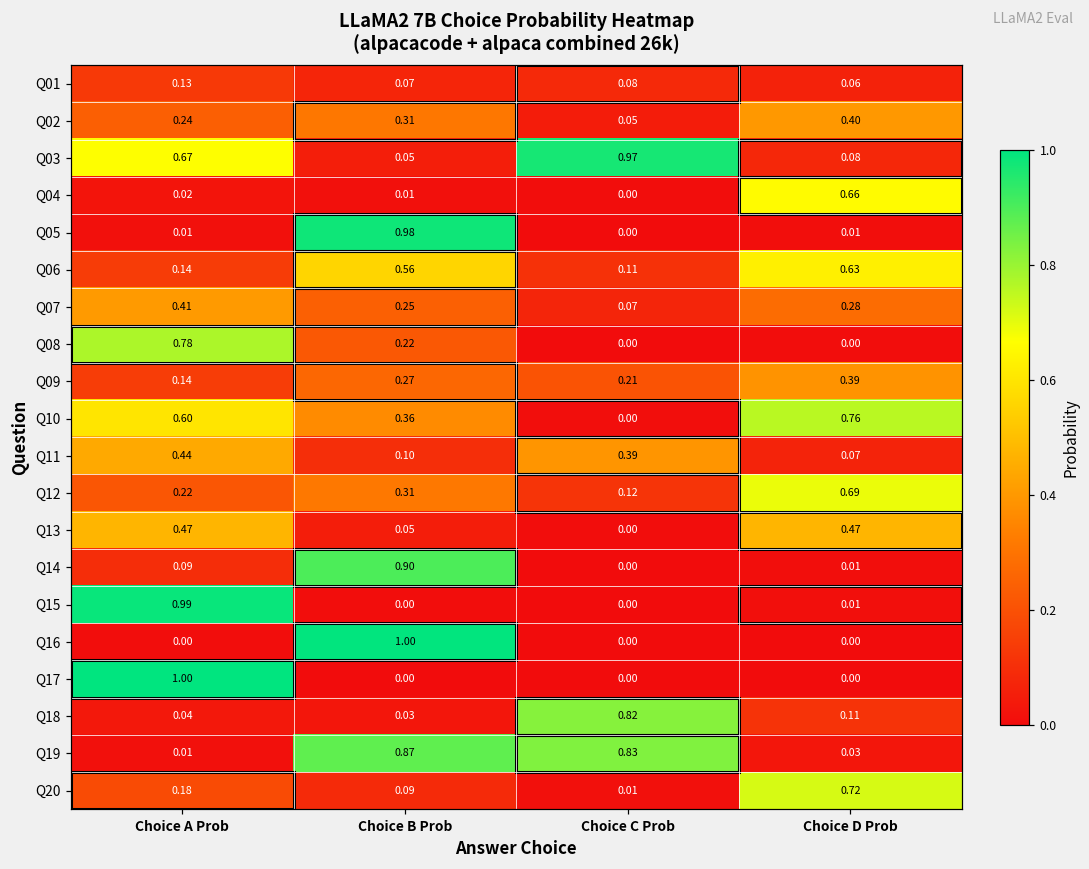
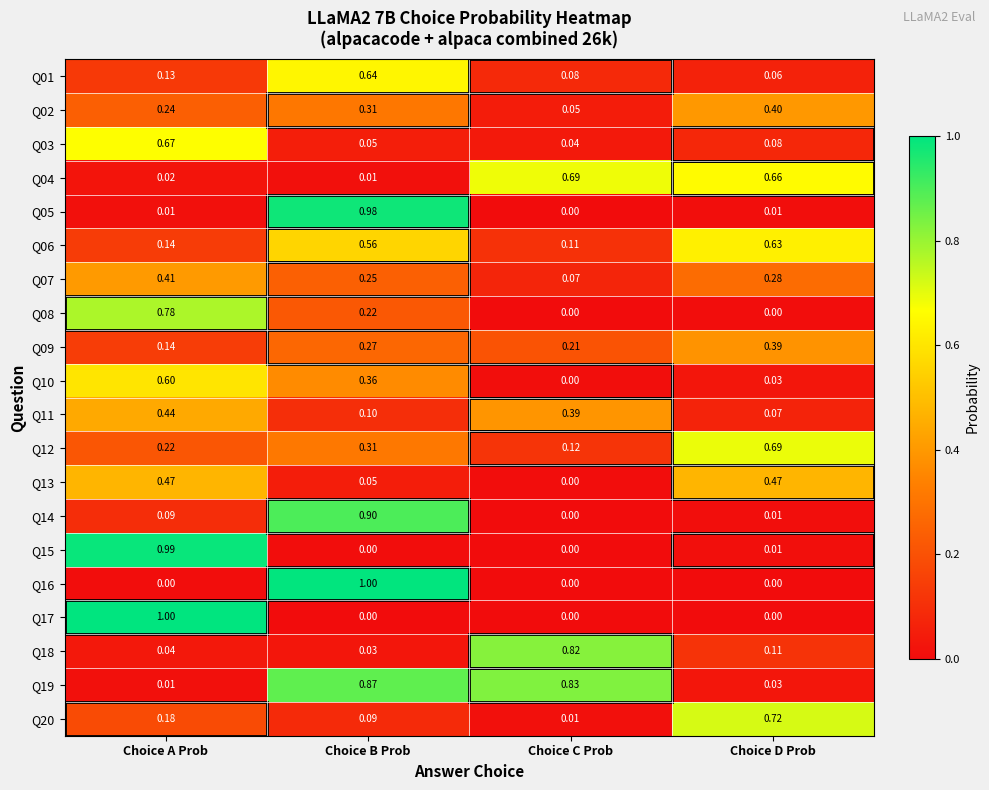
Q01, Choice B Prob: 0.07 -> 0.64
Q03, Choice C Prob: 0.97 -> 0.04
Q04, Choice C Prob: 0.00 -> 0.69
Q10, Choice D Prob: 0.76 -> 0.03
